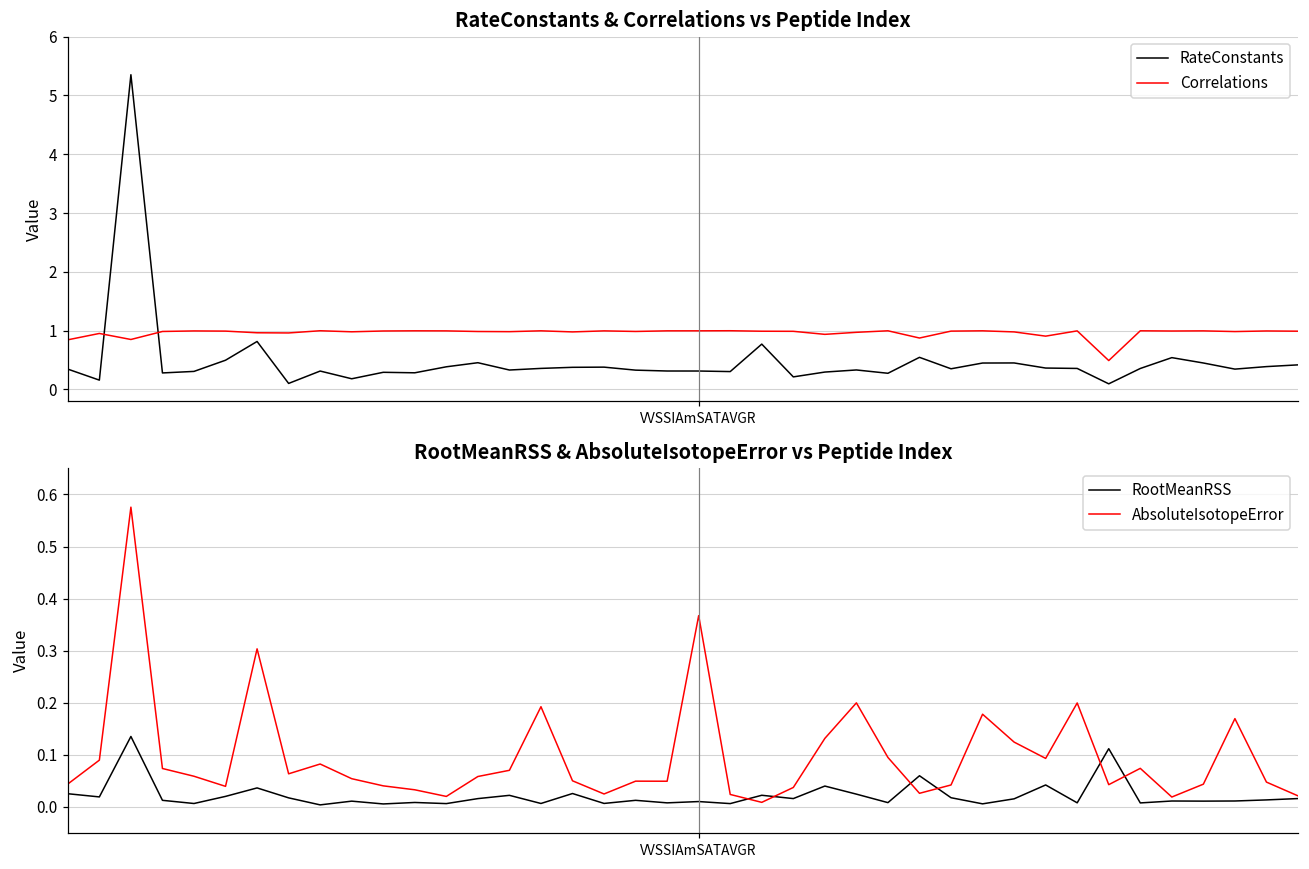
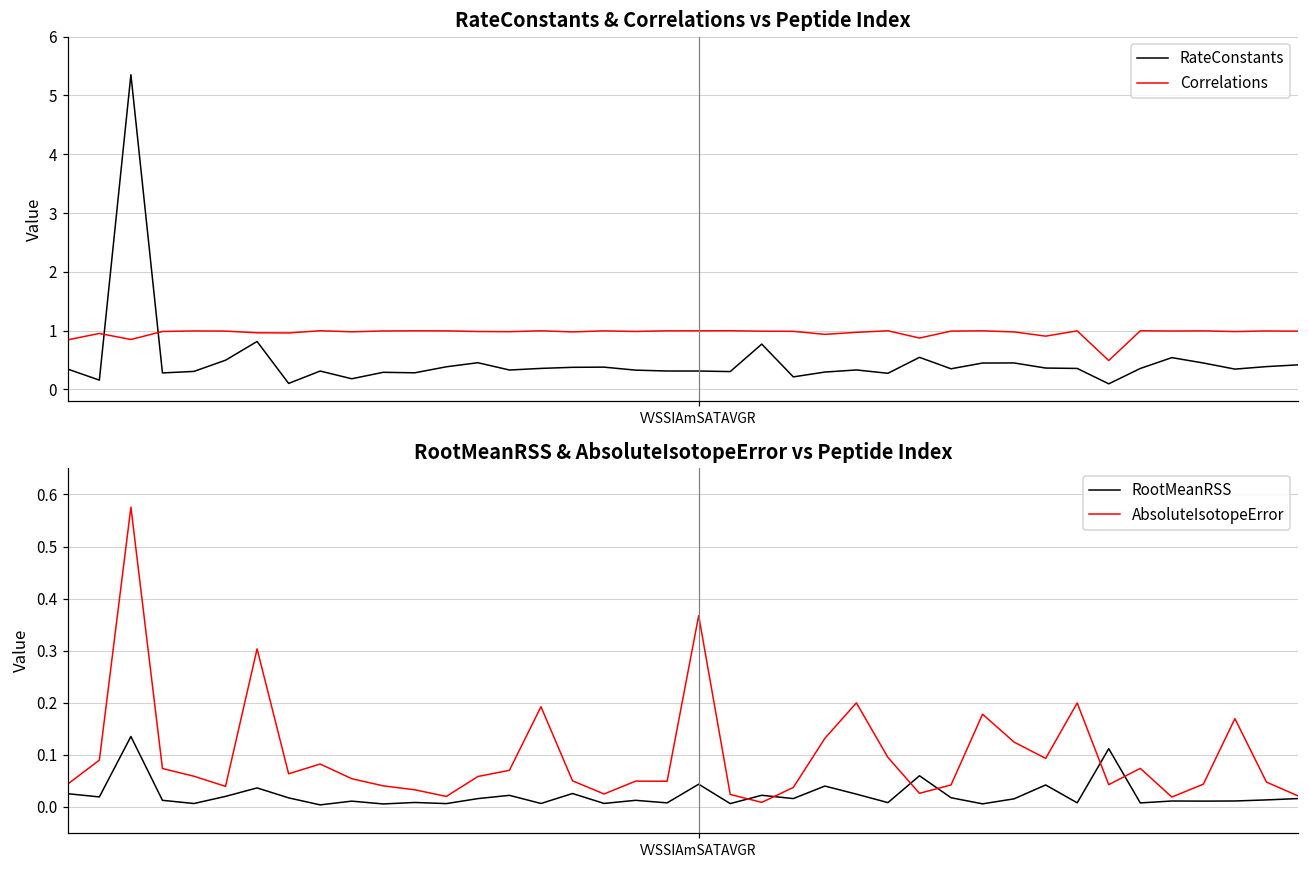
RootMeanRSS & AbsoluteIsotopeError vs Peptide Index, RootMeanRSS, VVSSIAmSATAVGR: 0.01 -> 0.04
